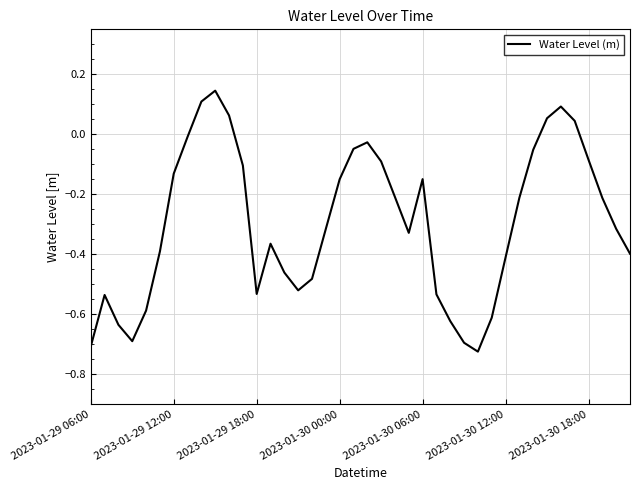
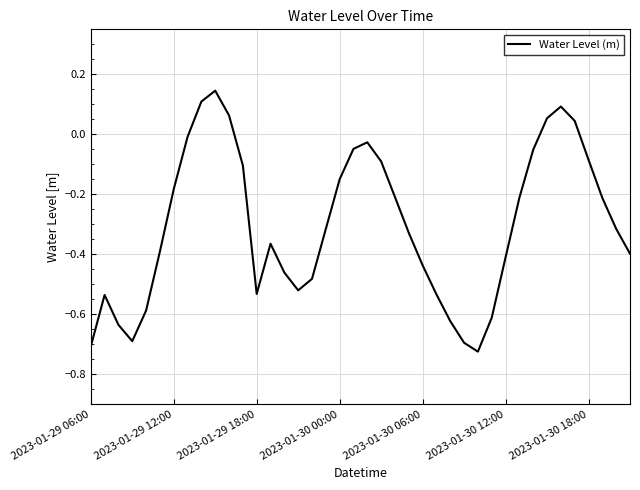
2023-01-29 12:00: -0.13 -> -0.18
2023-01-30 06:00: -0.15 -> -0.44
